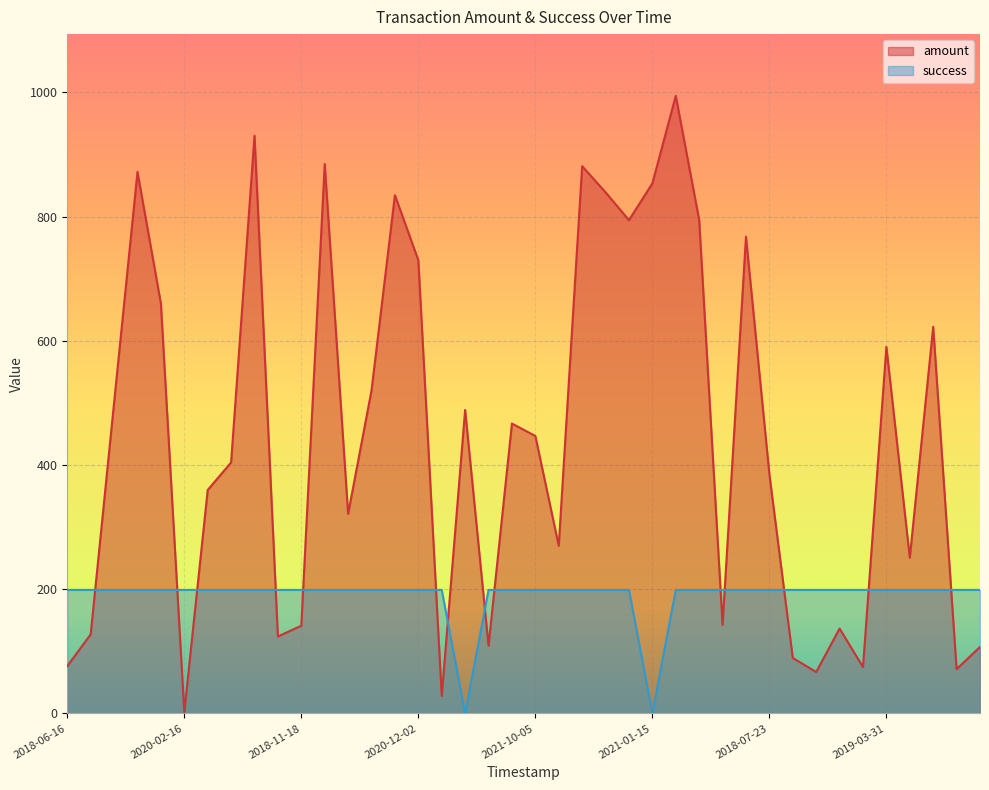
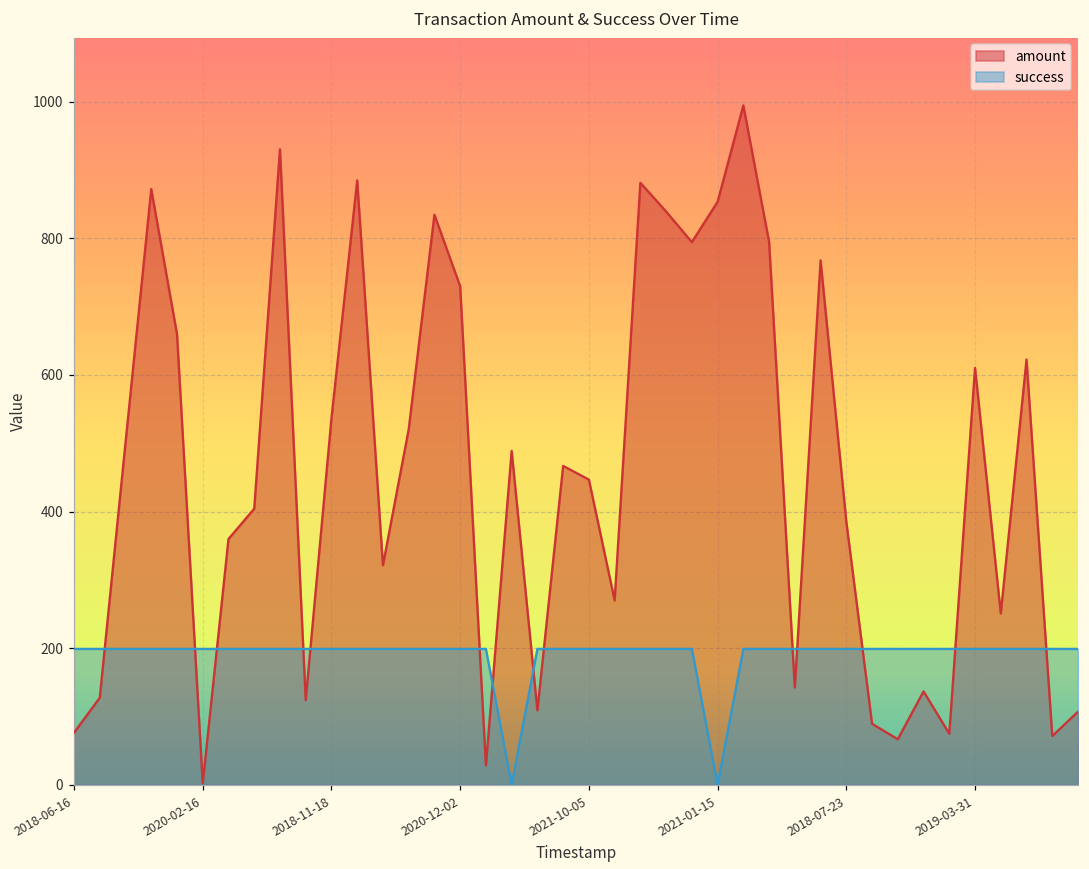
amount, 2018-11-18: 140 -> 540
amount, 2019-03-31: 590 -> 610
